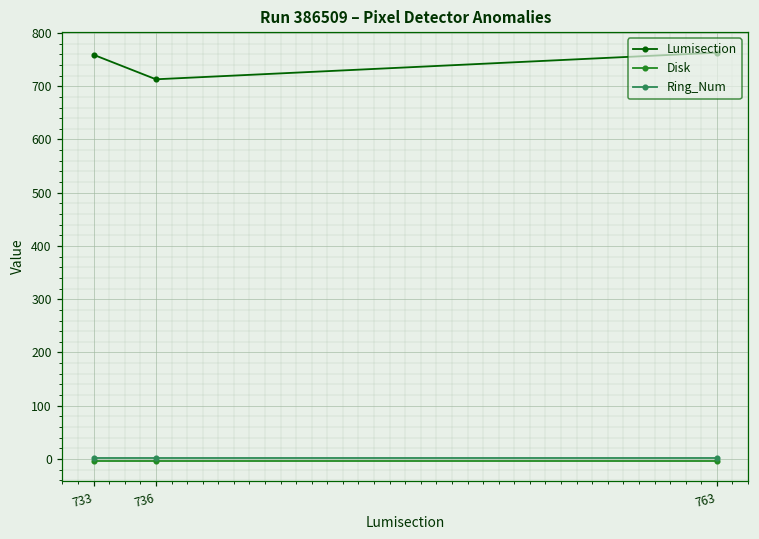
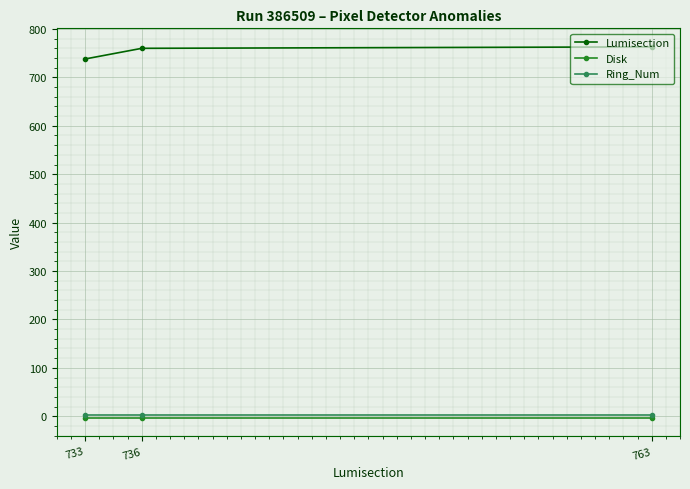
Lumisection, 733: 760 -> 740
Lumisection, 736: 710 -> 760
